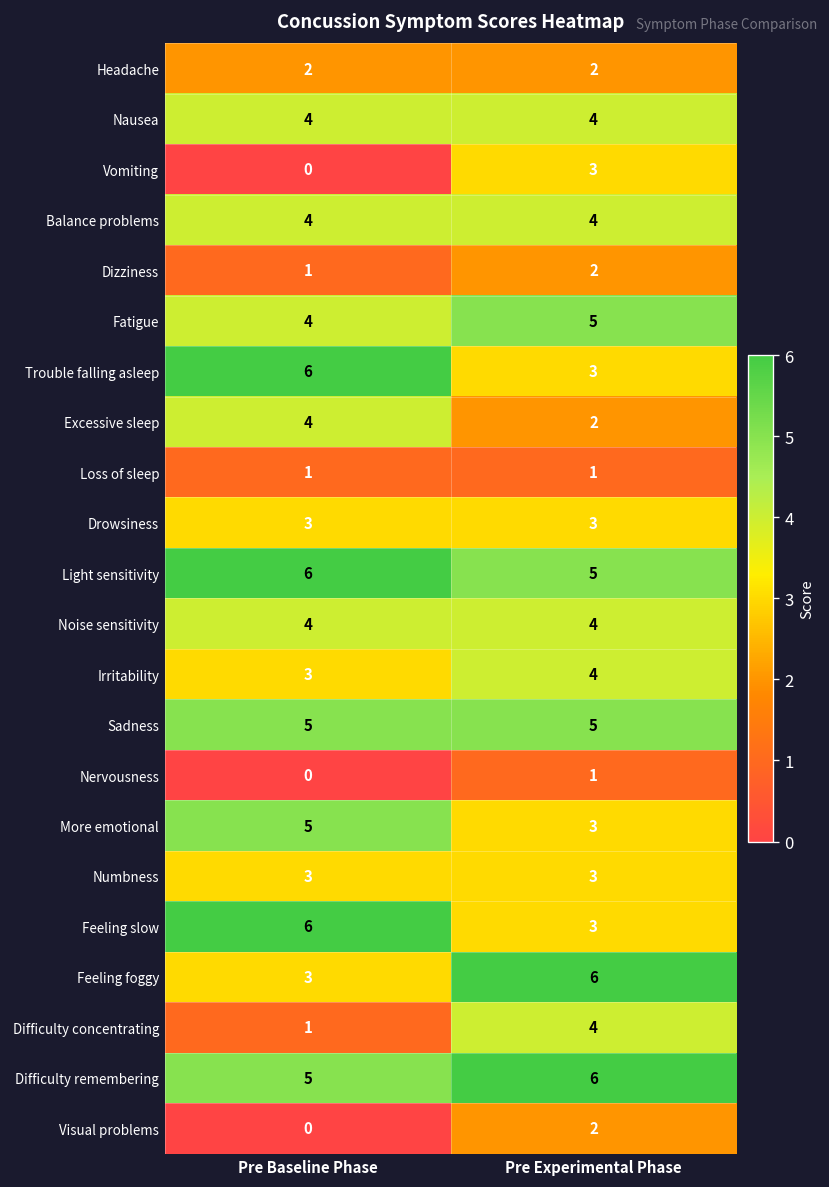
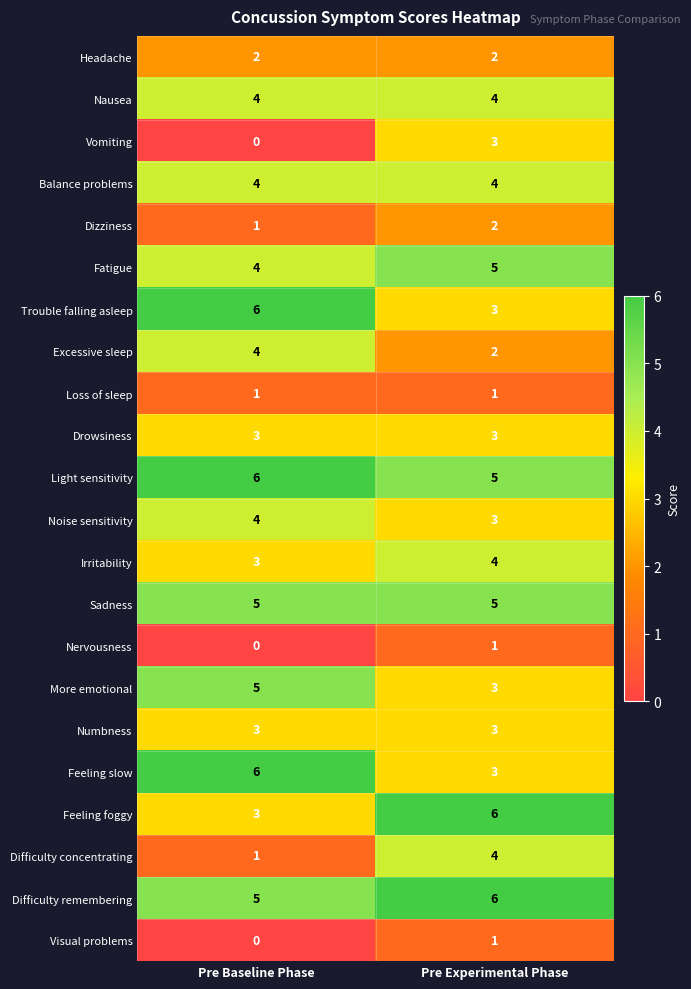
Noise sensitivity, Pre Experimental Phase: 4 -> 3
Visual problems, Pre Experimental Phase: 2 -> 1
